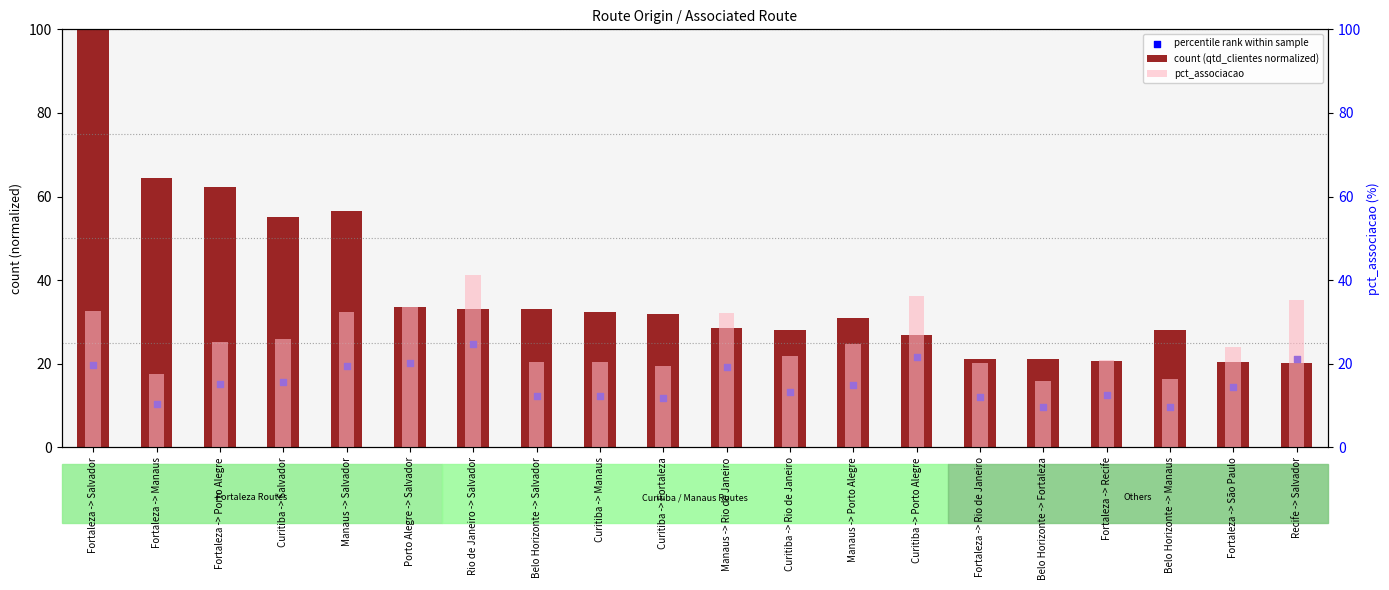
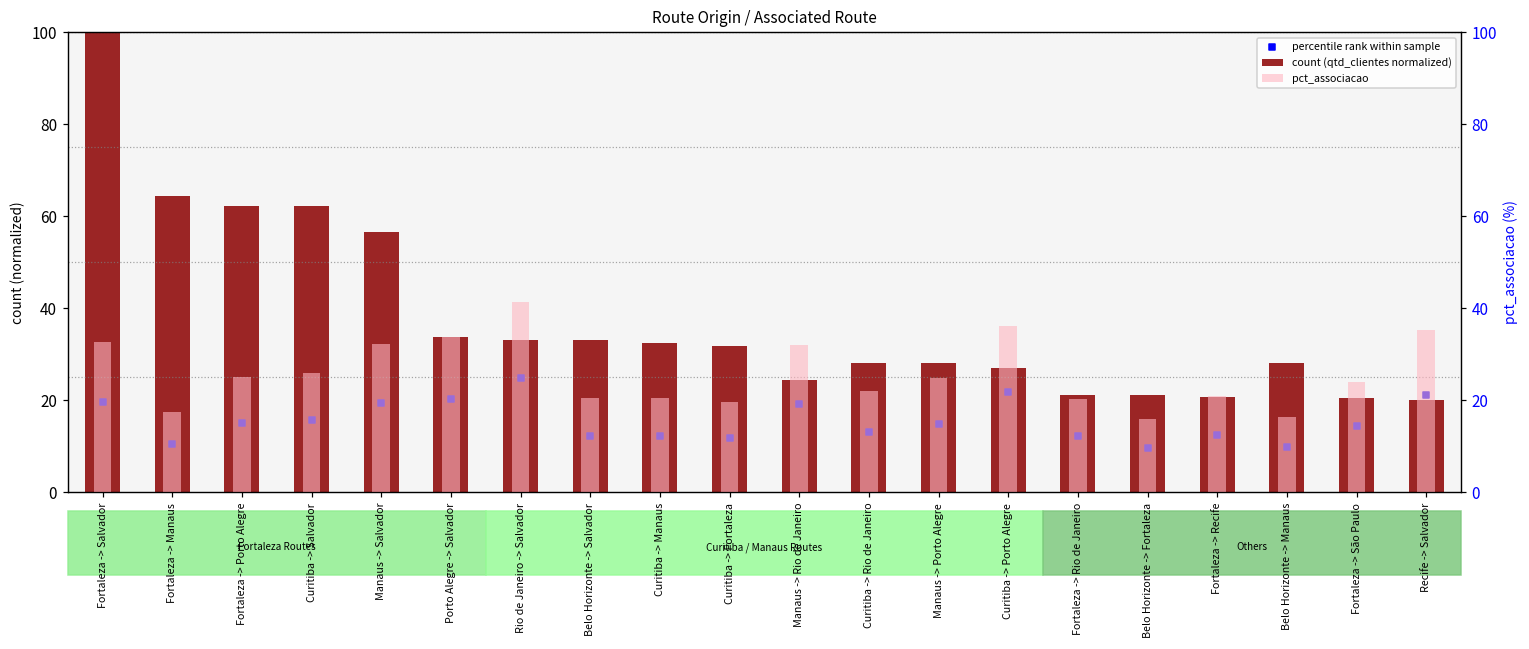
count (qtd_clientes normalized), Curitiba -> Salvador: 55 -> 62
count (qtd_clientes normalized), Manaus -> Rio de Janeiro: 29 -> 24
count (qtd_clientes normalized), Manaus -> Porto Alegre: 31 -> 28
